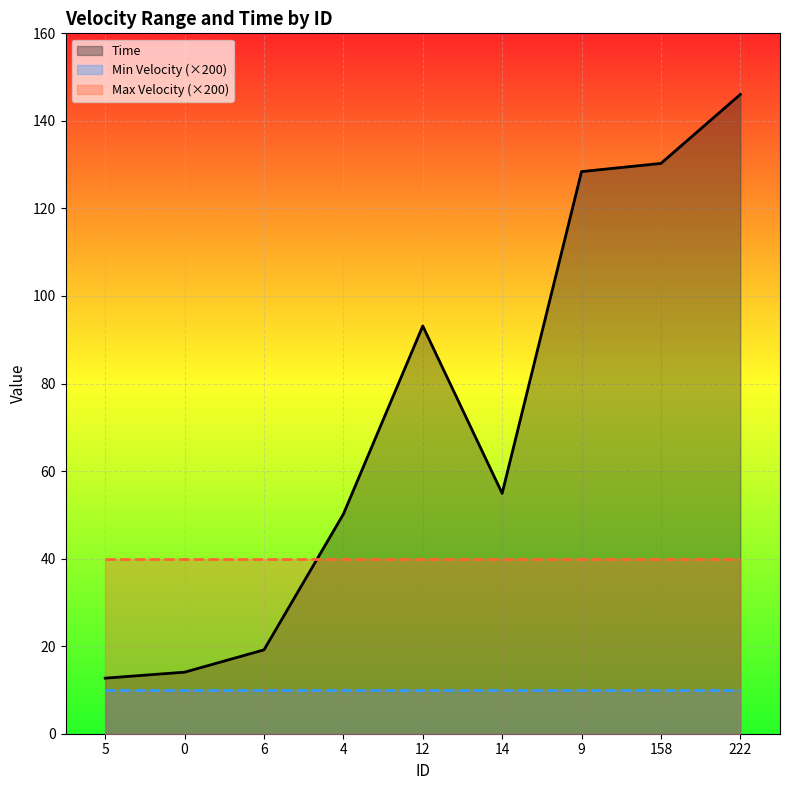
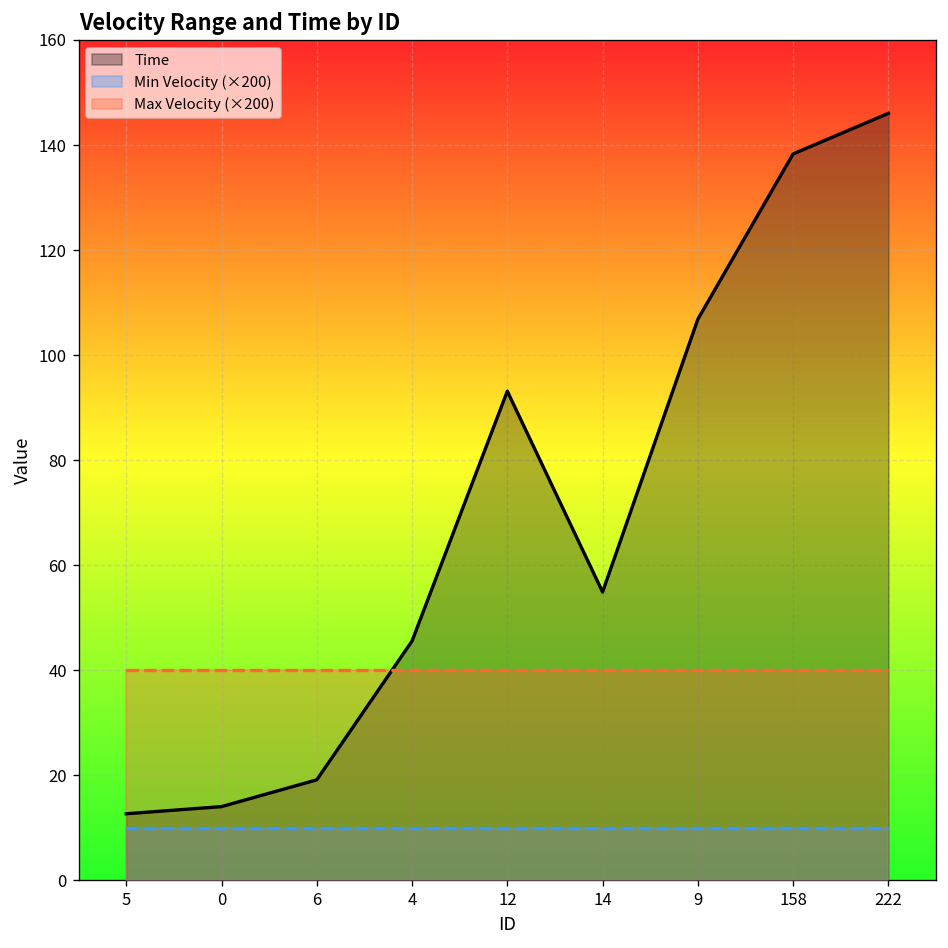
Time, 4: 50 -> 46
Time, 9: 128 -> 107
Time, 158: 130 -> 138
